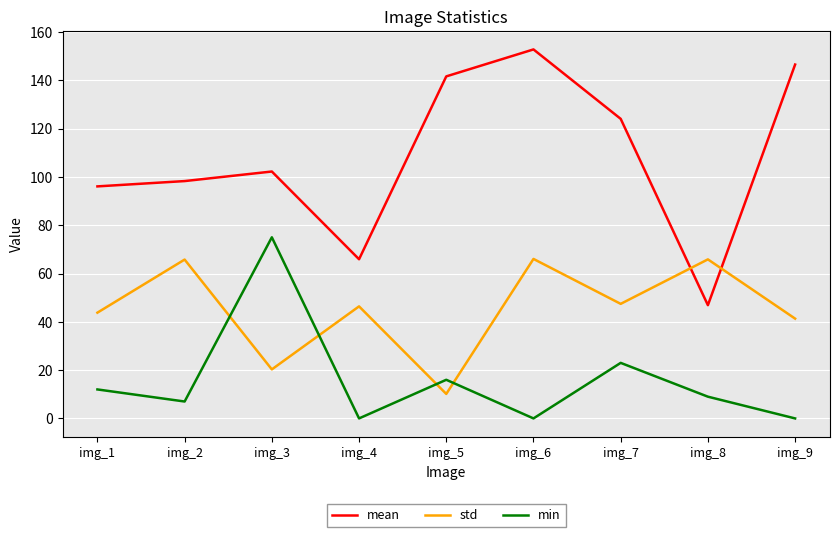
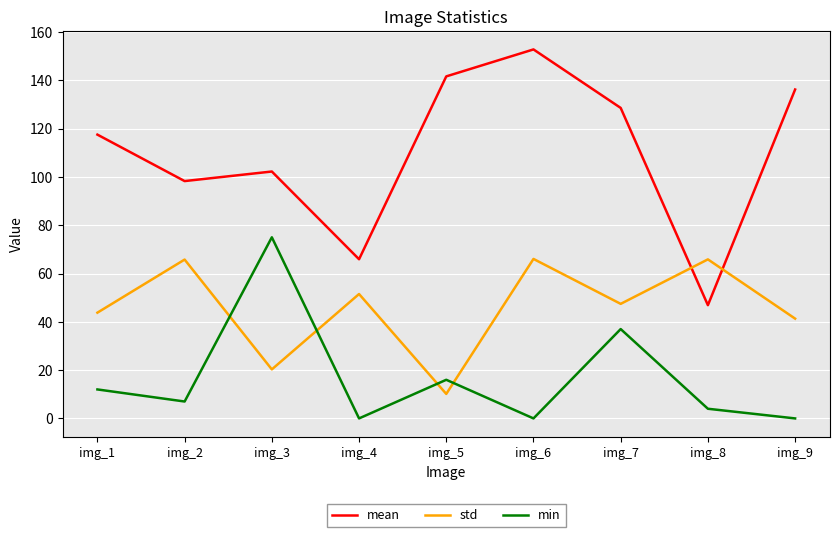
mean, img_1: 96 -> 118
std, img_4: 46 -> 52
mean, img_7: 124 -> 129
min, img_7: 23 -> 37
min, img_8: 9 -> 4
mean, img_9: 147 -> 136
